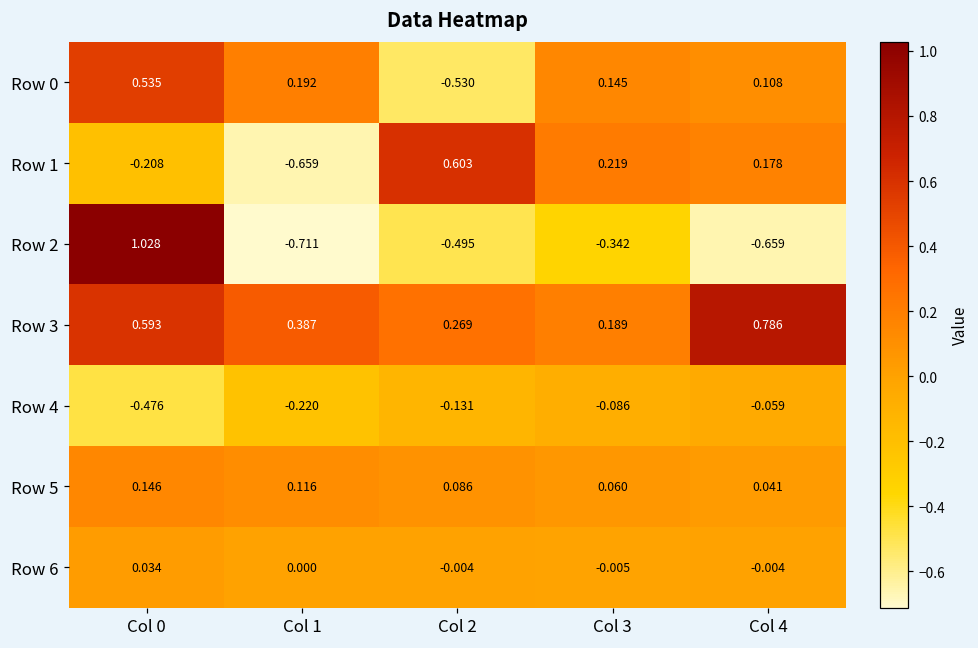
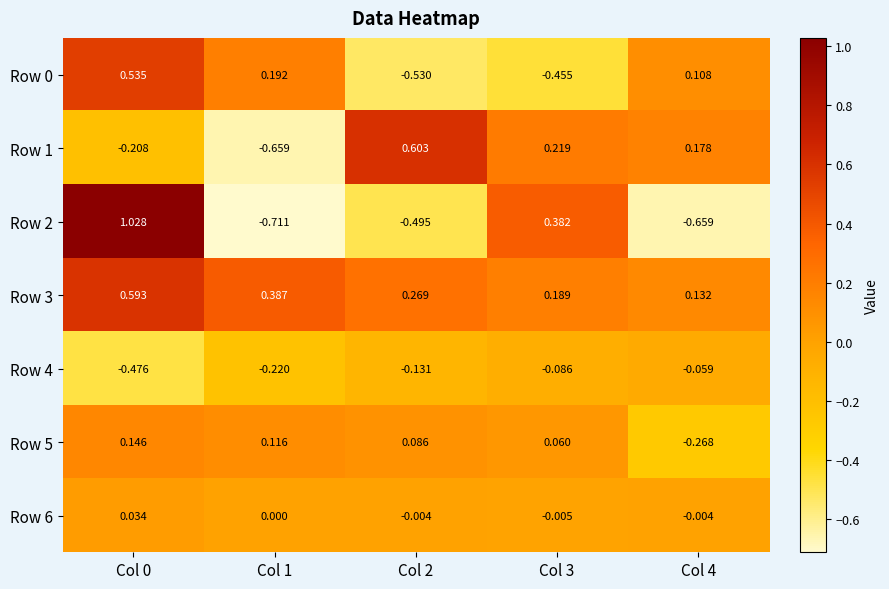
Row 0, Col 3: 0.145 -> -0.455
Row 2, Col 3: -0.342 -> 0.382
Row 3, Col 4: 0.786 -> 0.132
Row 5, Col 4: 0.041 -> -0.268
